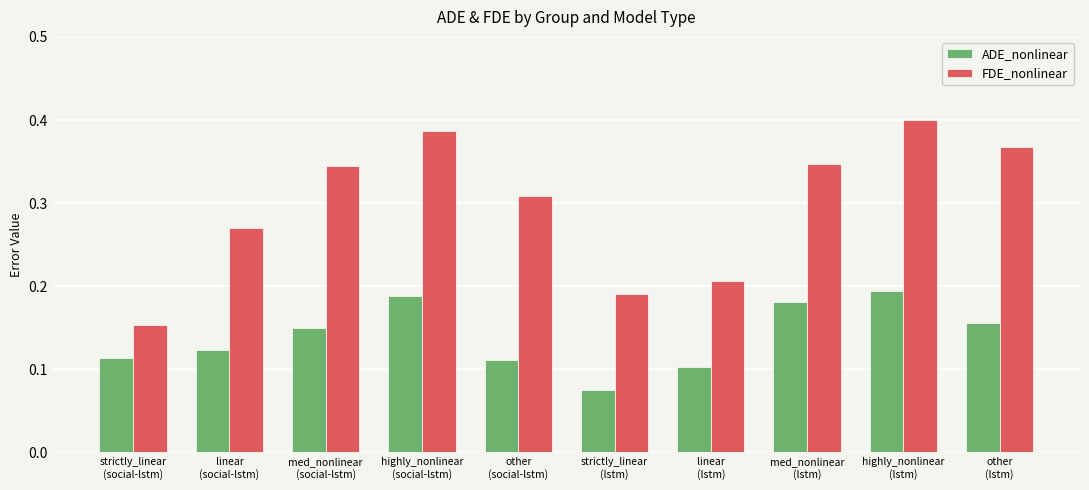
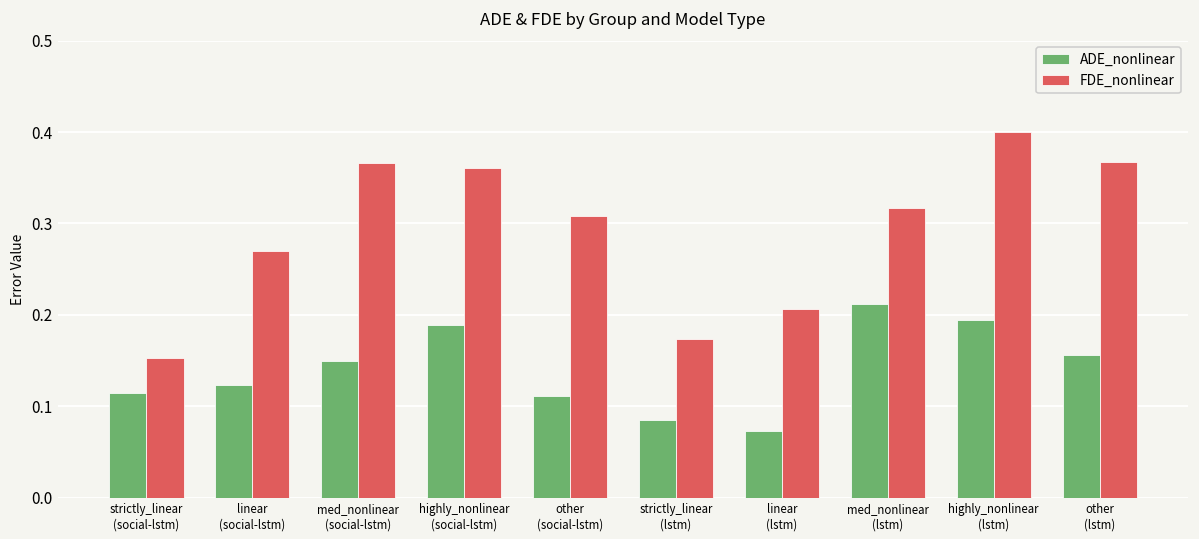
FDE_nonlinear, med_nonlinear (social-lstm): 0.34 -> 0.37
FDE_nonlinear, highly_nonlinear (social-lstm): 0.39 -> 0.36
ADE_nonlinear, strictly_linear (lstm): 0.07 -> 0.09
FDE_nonlinear, strictly_linear (lstm): 0.19 -> 0.17
ADE_nonlinear, linear (lstm): 0.10 -> 0.07
ADE_nonlinear, med_nonlinear (lstm): 0.18 -> 0.21
FDE_nonlinear, med_nonlinear (lstm): 0.35 -> 0.32
